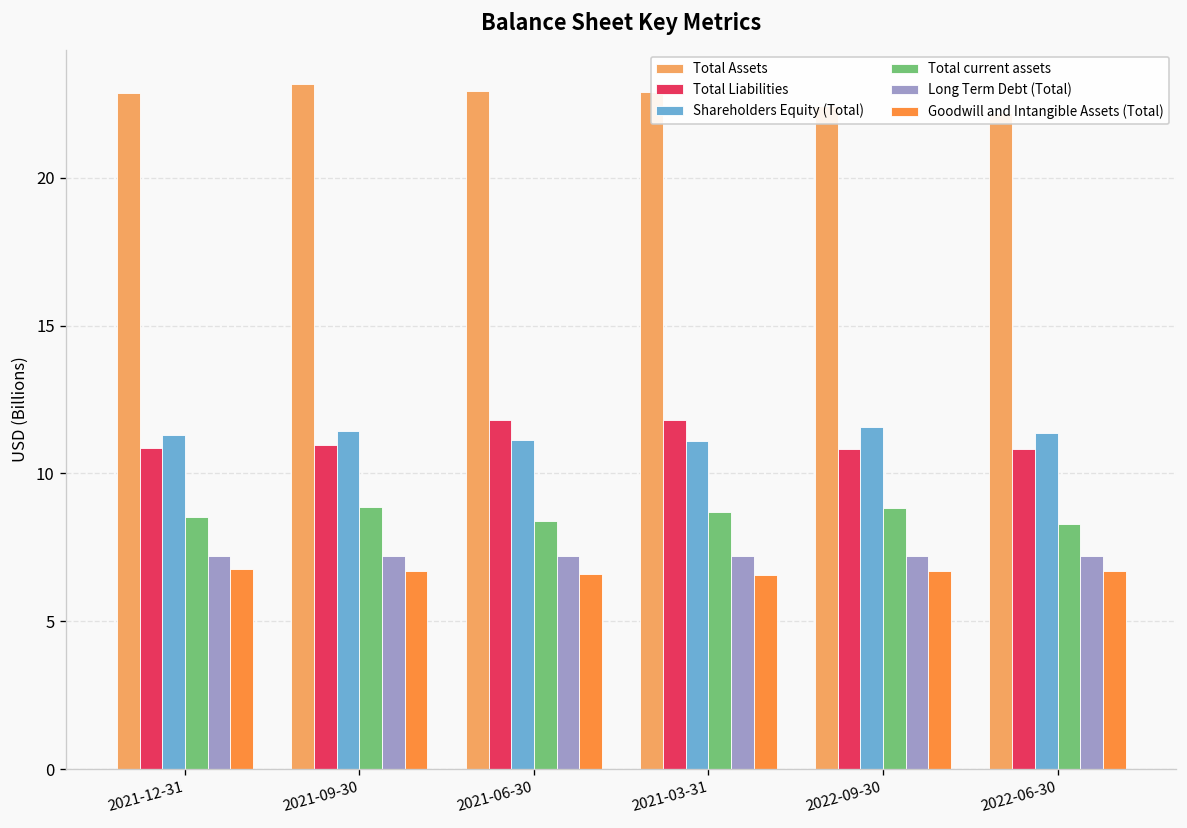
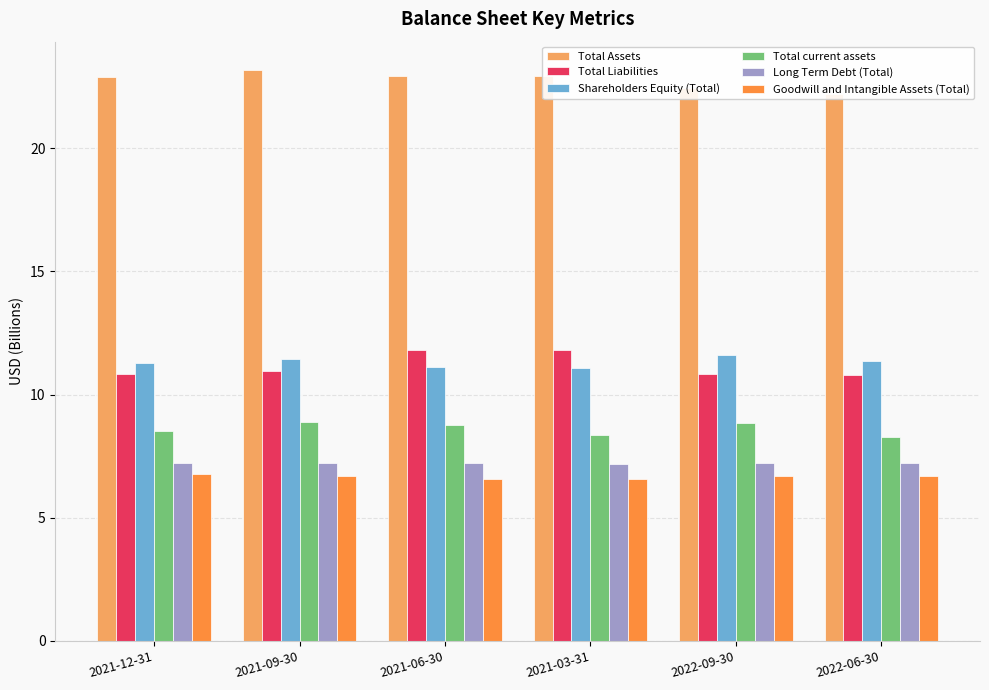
Total current assets, 2021-06-30: 8.4 -> 8.7
Total current assets, 2021-03-31: 8.7 -> 8.4
